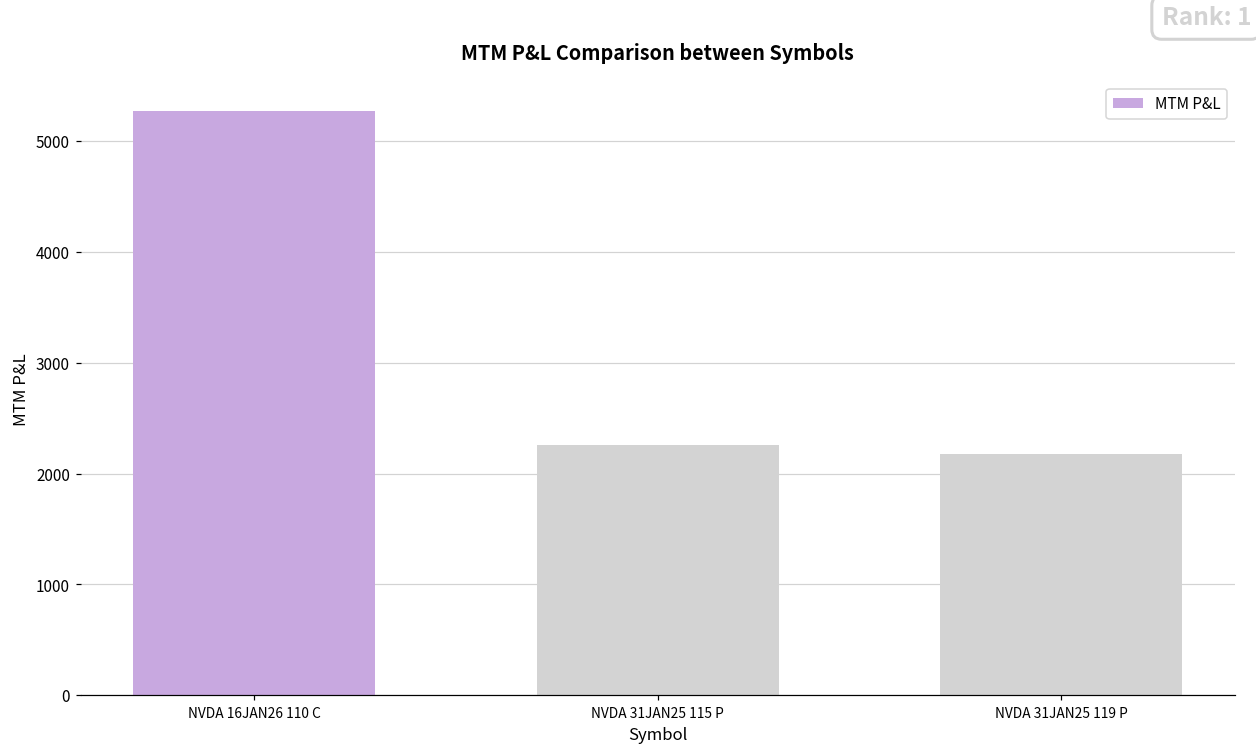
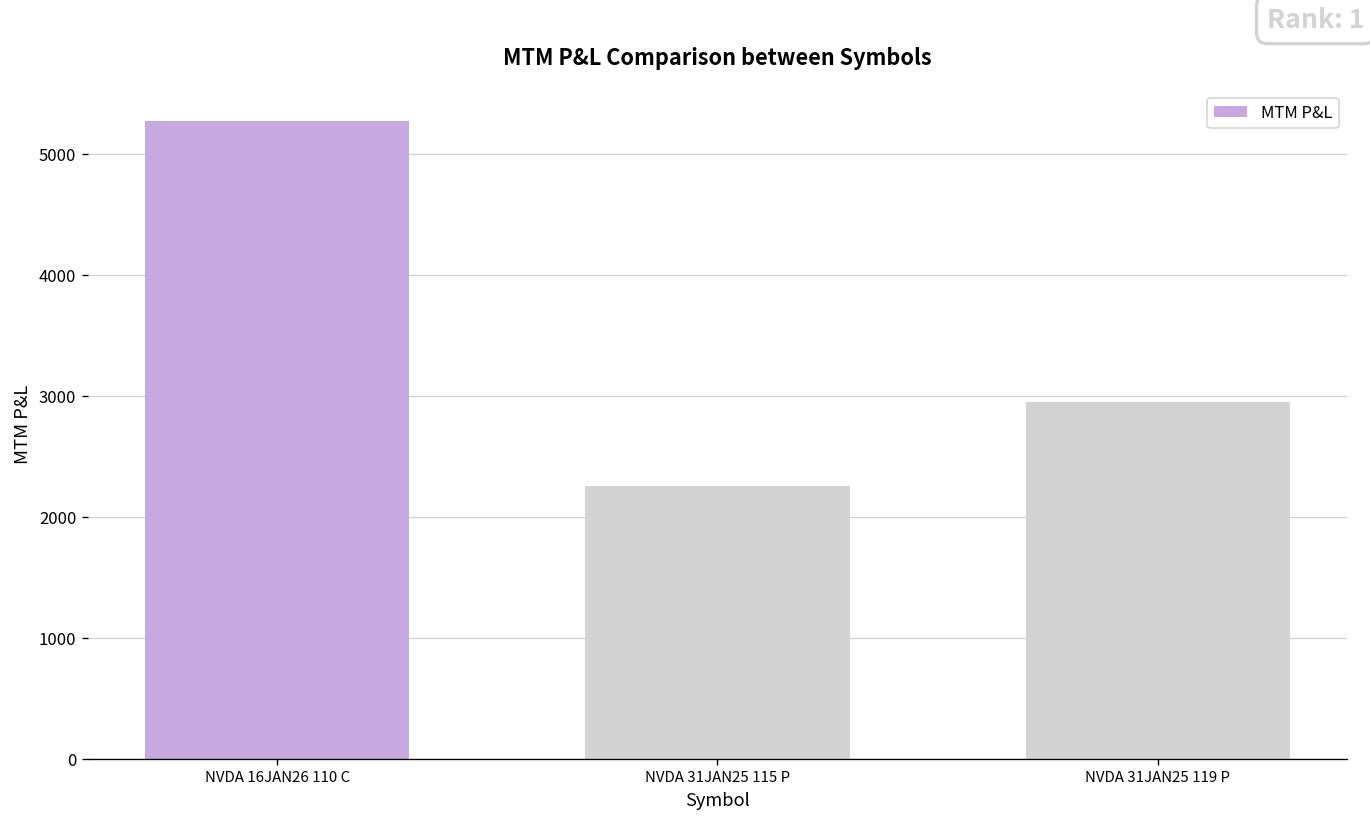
NVDA 31JAN25 119 P: 2170 -> 2950
